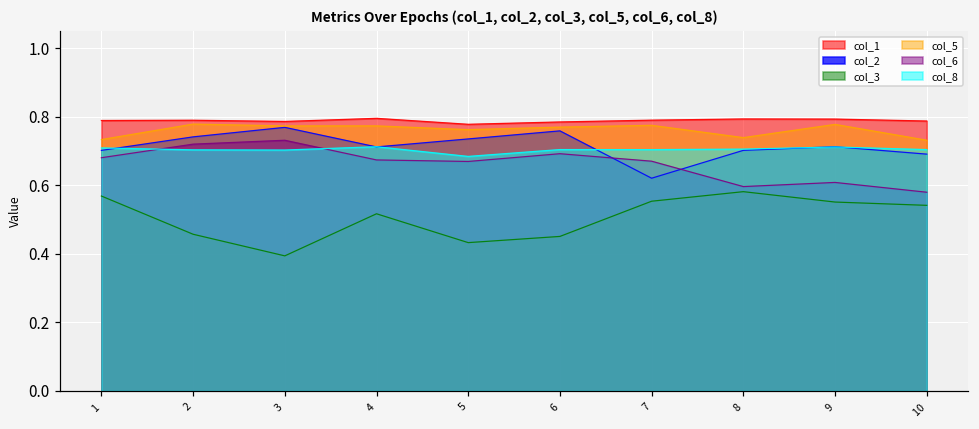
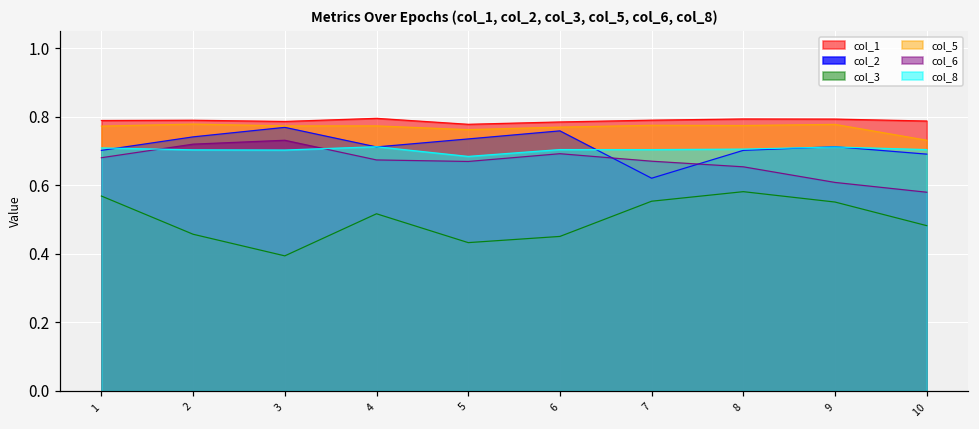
col_5, 1: 0.73 -> 0.77
col_5, 8: 0.74 -> 0.78
col_6, 8: 0.60 -> 0.65
col_3, 10: 0.54 -> 0.48
